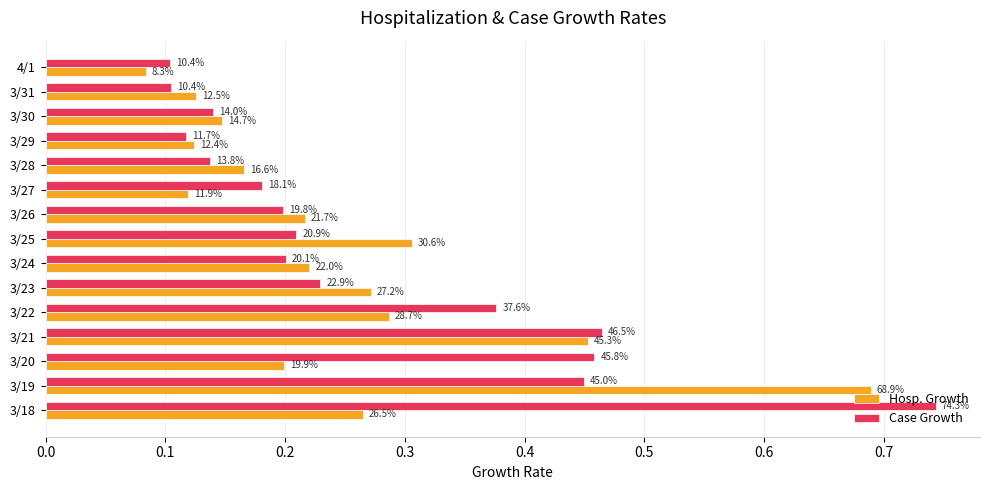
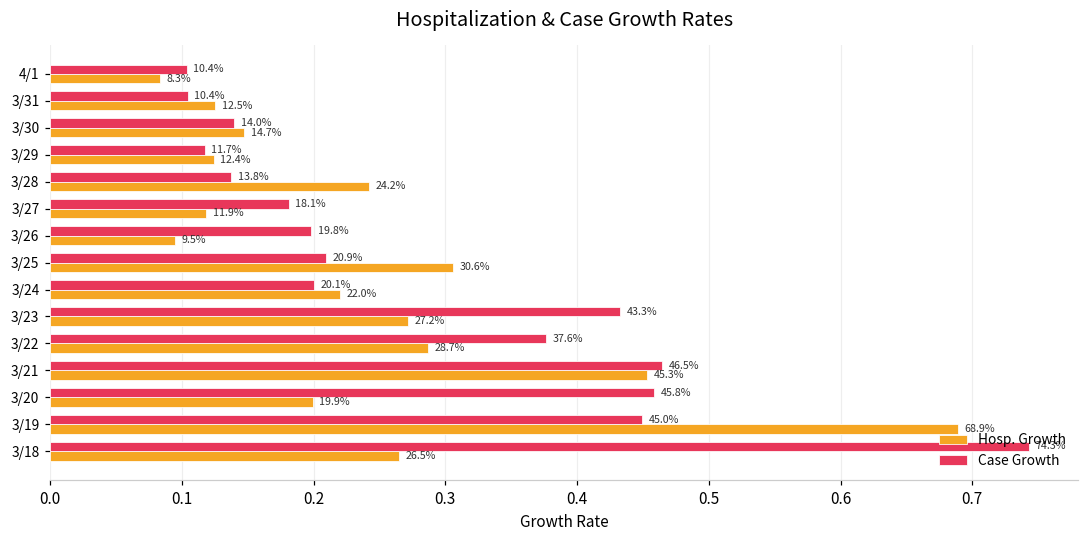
Hosp. Growth, 3/28: 16.6% -> 24.2%
Hosp. Growth, 3/26: 21.7% -> 9.5%
Case Growth, 3/23: 22.9% -> 43.3%
